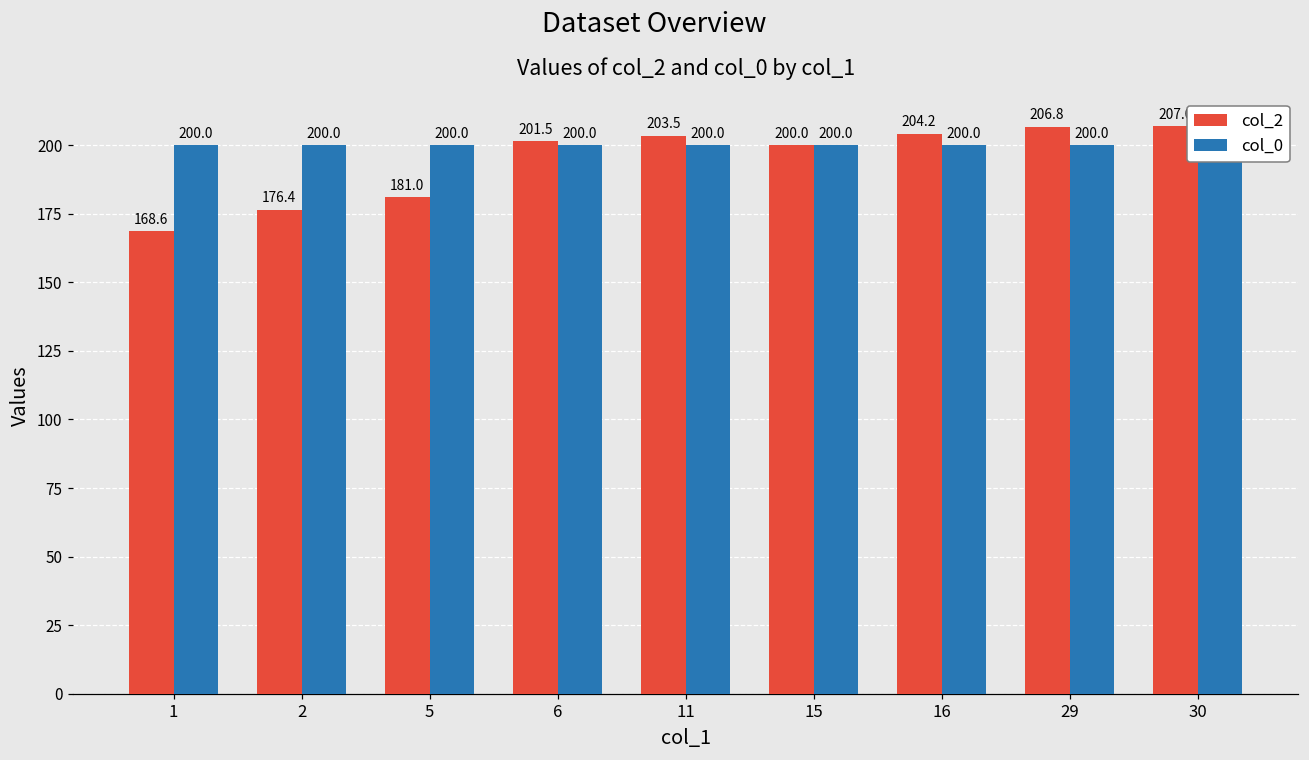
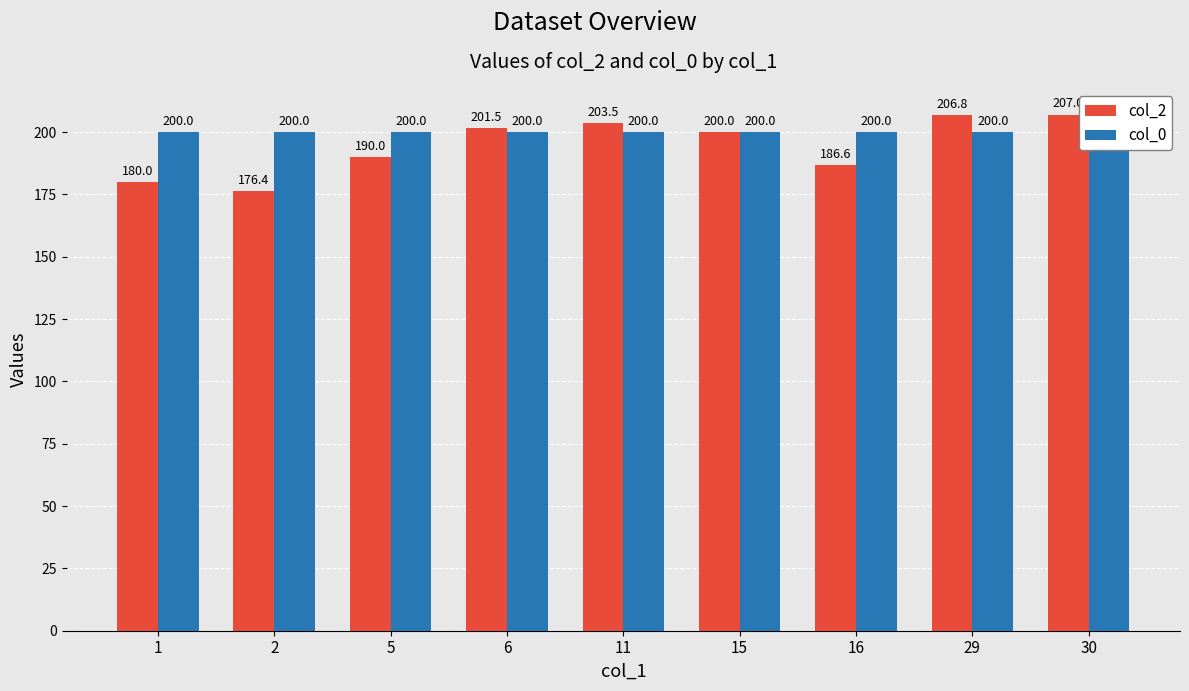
col_2, 1: 168.6 -> 180.0
col_2, 5: 181.0 -> 190.0
col_2, 16: 204.2 -> 186.6
